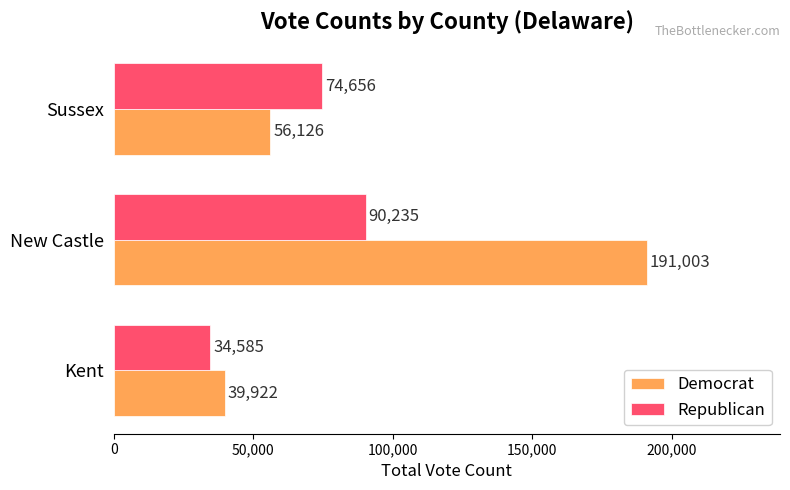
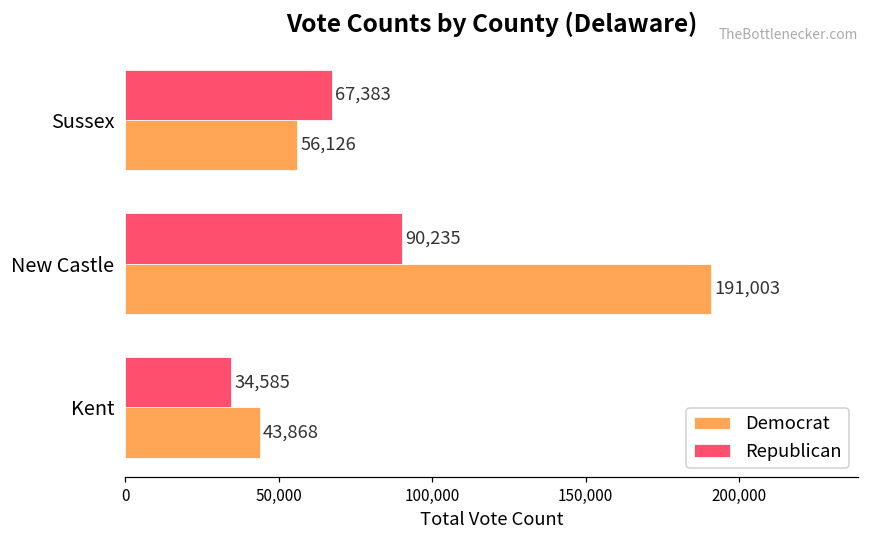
Republican, Sussex: 74,656 -> 67,383
Democrat, Kent: 39,922 -> 43,868
